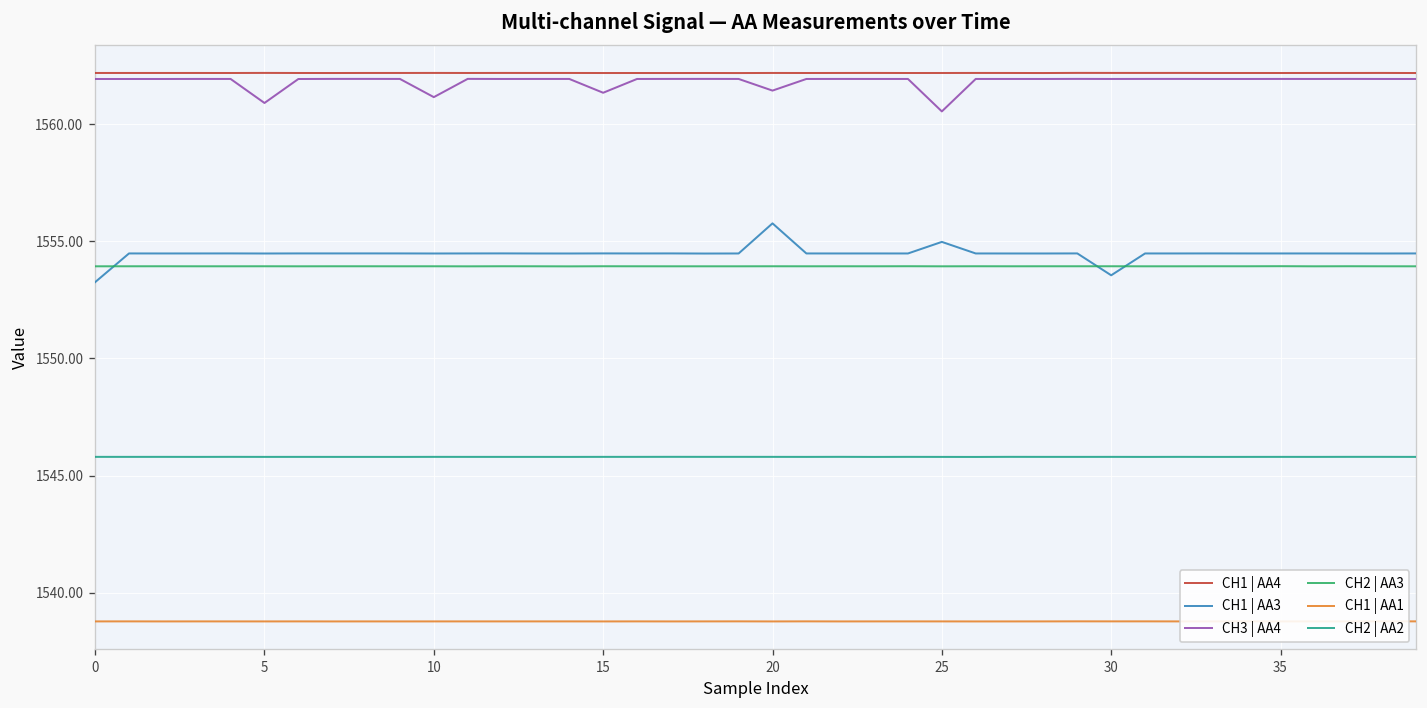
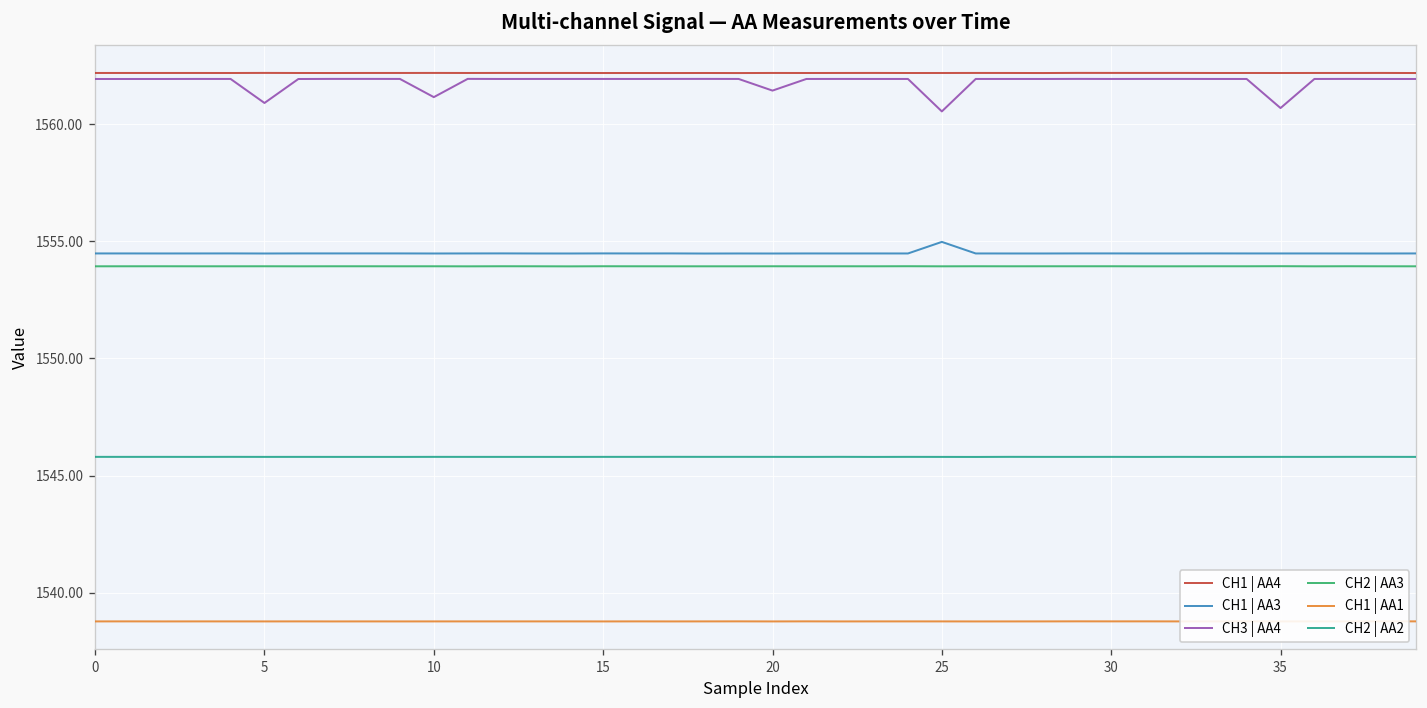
CH1 | AA3, 0: 1553.3 -> 1554.5
CH3 | AA4, 15: 1561.3 -> 1561.9
CH1 | AA3, 20: 1555.8 -> 1554.5
CH1 | AA3, 30: 1553.5 -> 1554.5
CH3 | AA4, 35: 1561.9 -> 1560.7
